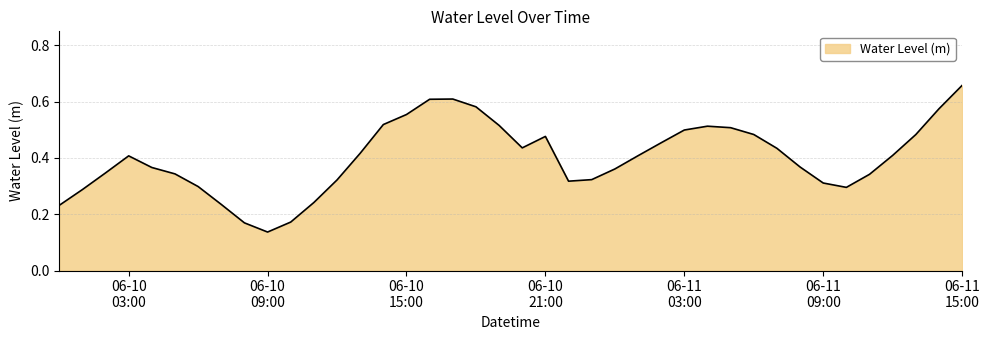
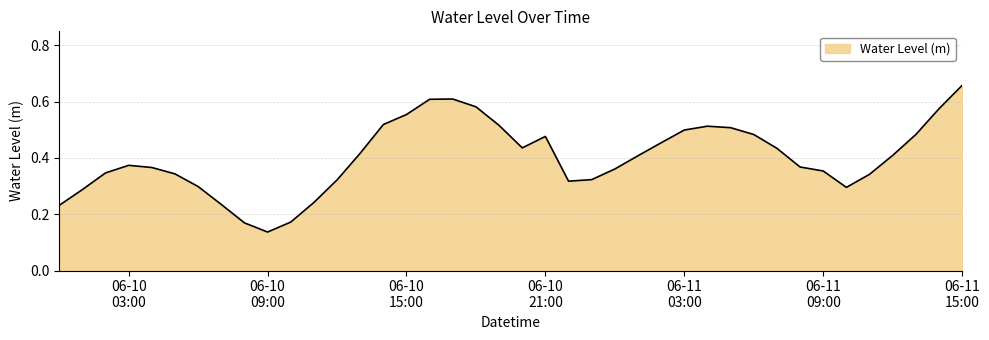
06-10 03:00: 0.41 -> 0.37
06-11 09:00: 0.31 -> 0.35
